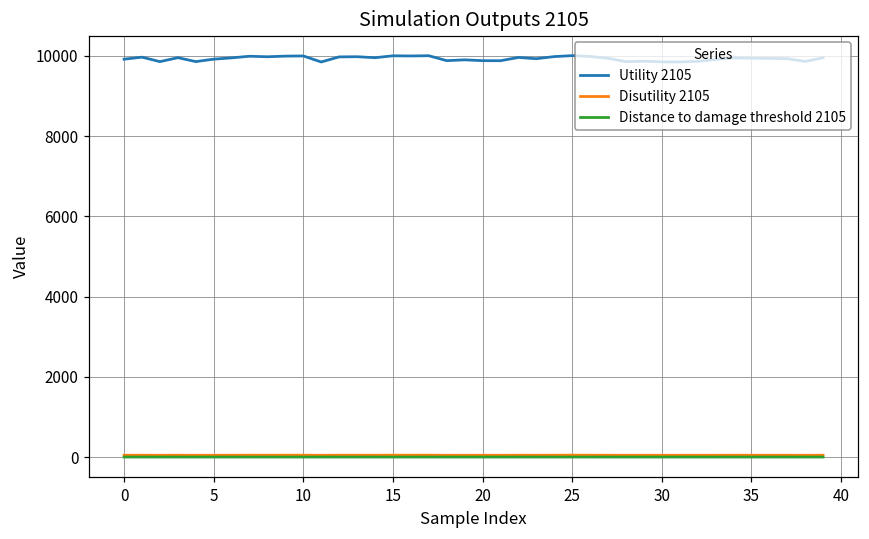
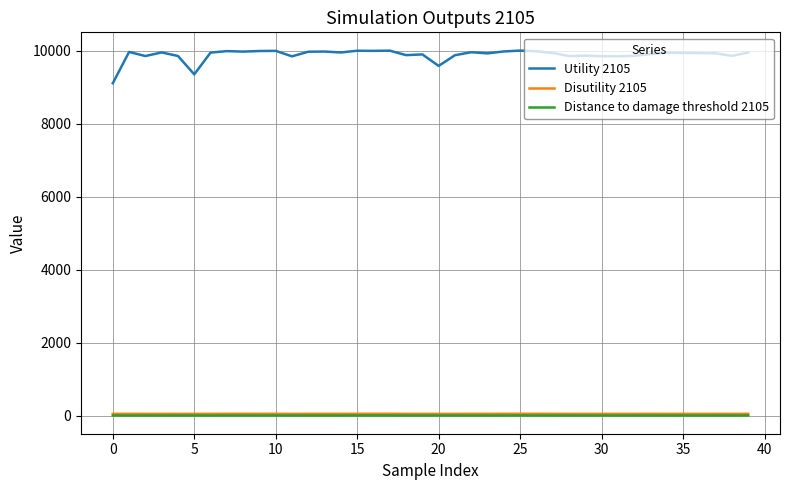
Utility 2105, 0: 9900 -> 9100
Utility 2105, 5: 9900 -> 9400
Utility 2105, 20: 9900 -> 9600
